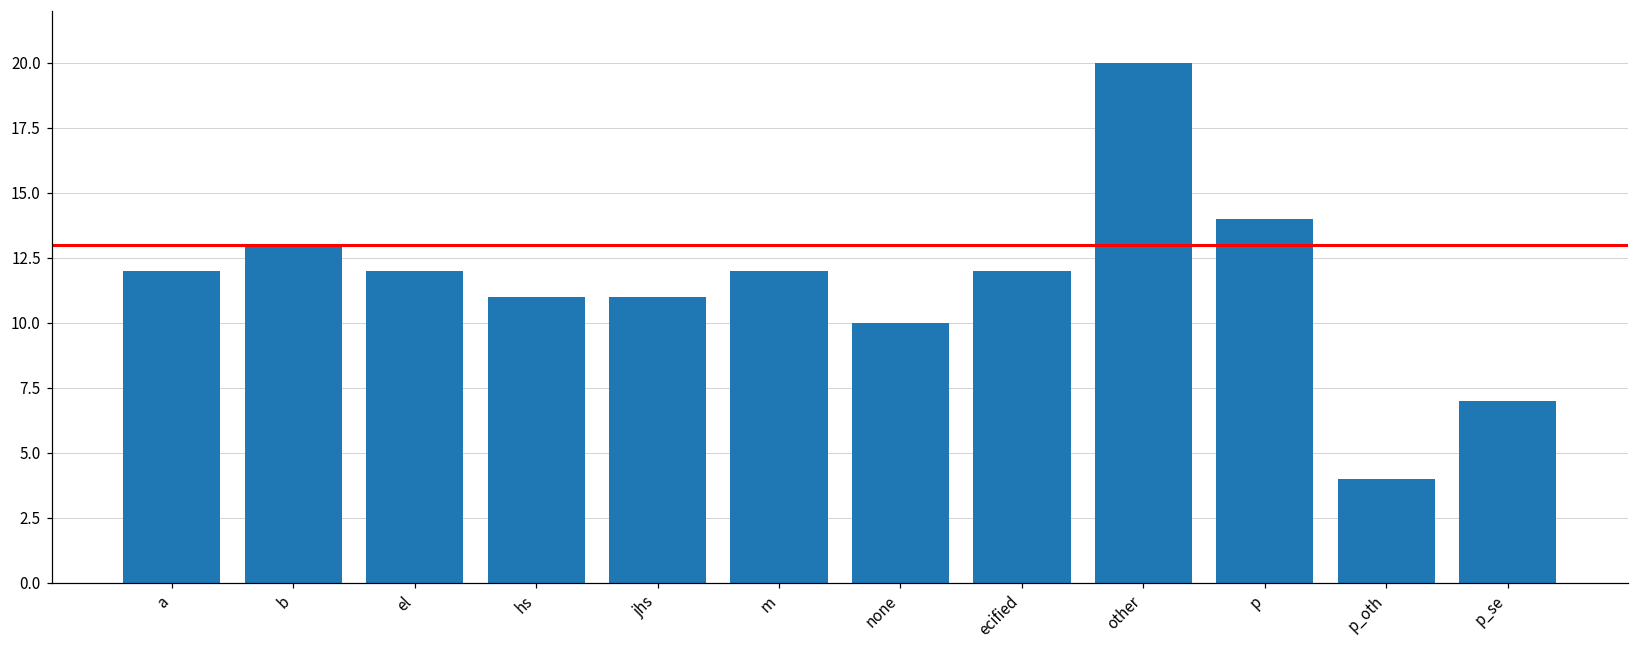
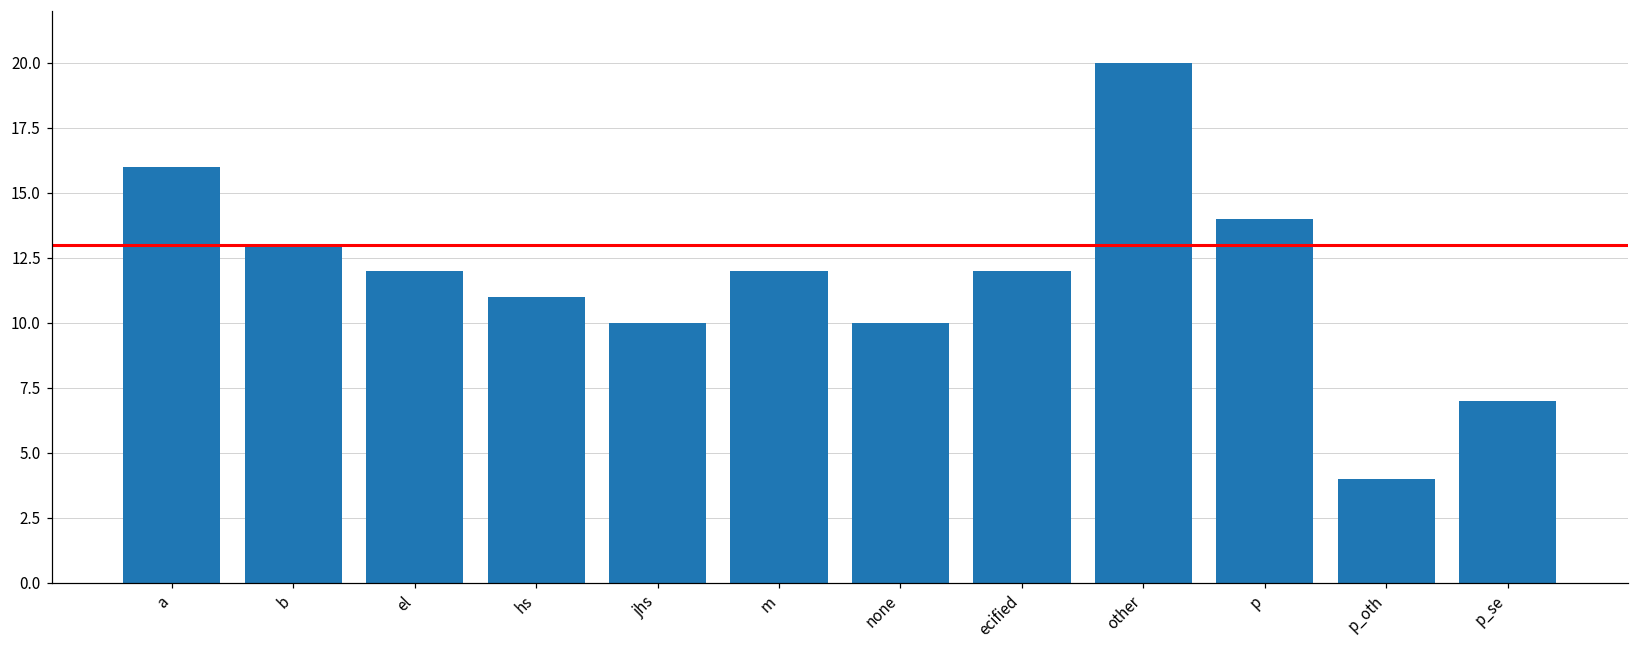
a: 12 -> 16
jhs: 11 -> 10
